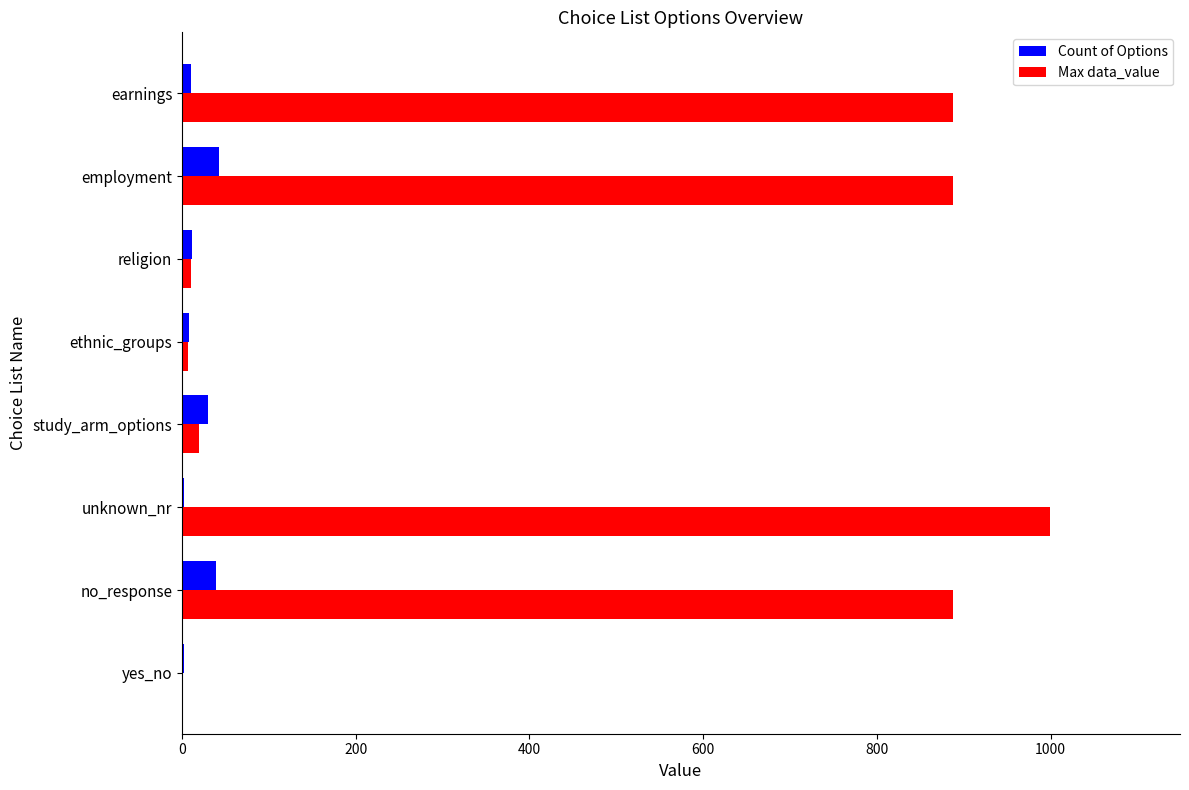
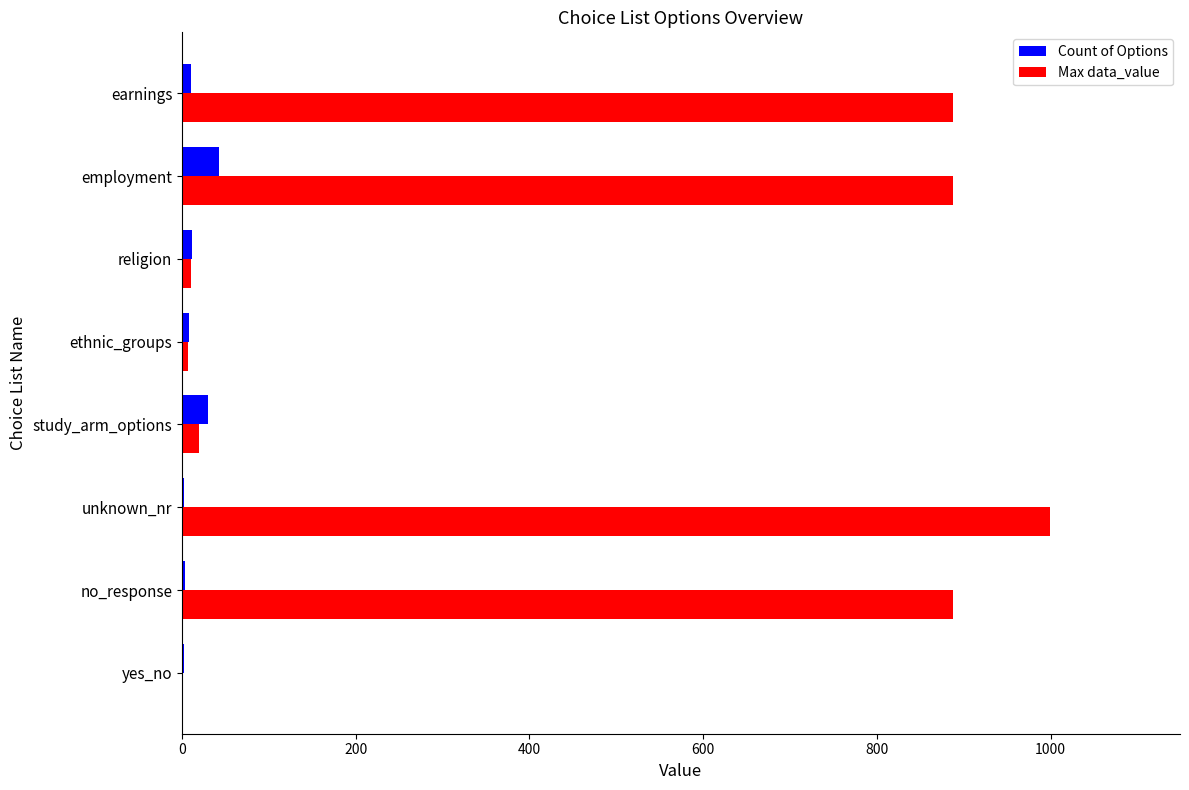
Count of Options, no_response: 40 -> 0
